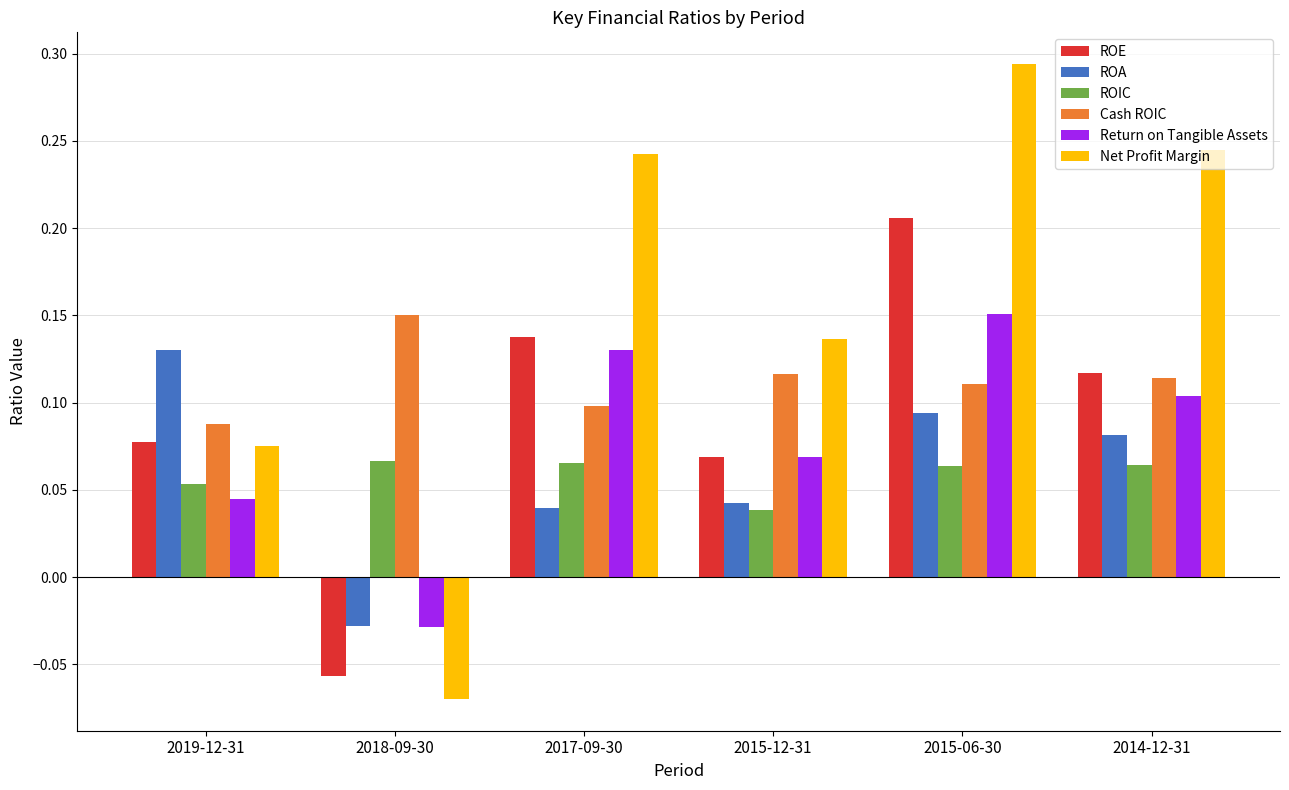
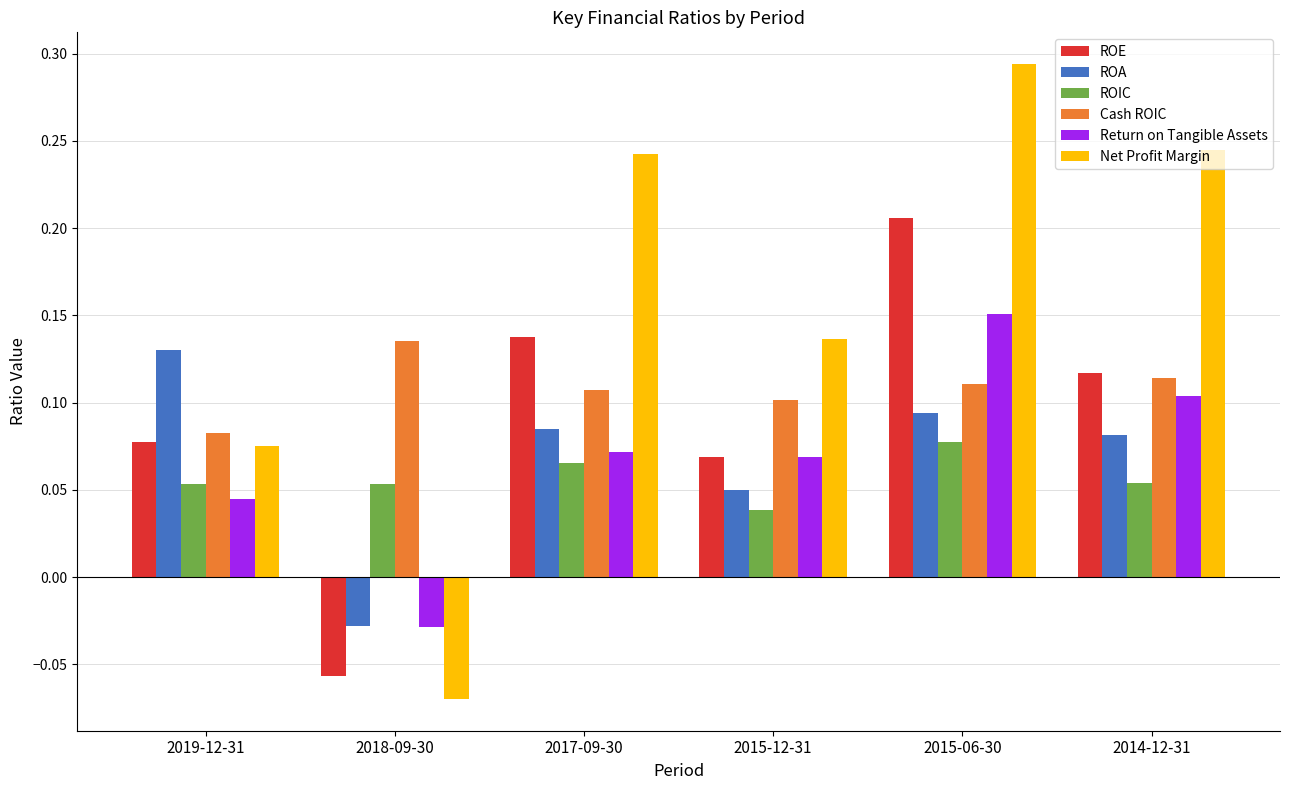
Cash ROIC, 2019-12-31: 0.088 -> 0.083
ROIC, 2018-09-30: 0.067 -> 0.053
Cash ROIC, 2018-09-30: 0.151 -> 0.135
ROA, 2017-09-30: 0.040 -> 0.085
Cash ROIC, 2017-09-30: 0.098 -> 0.107
Return on Tangible Assets, 2017-09-30: 0.130 -> 0.072
ROA, 2015-12-31: 0.042 -> 0.050
Cash ROIC, 2015-12-31: 0.117 -> 0.101
ROIC, 2015-06-30: 0.064 -> 0.077
ROIC, 2014-12-31: 0.064 -> 0.054
